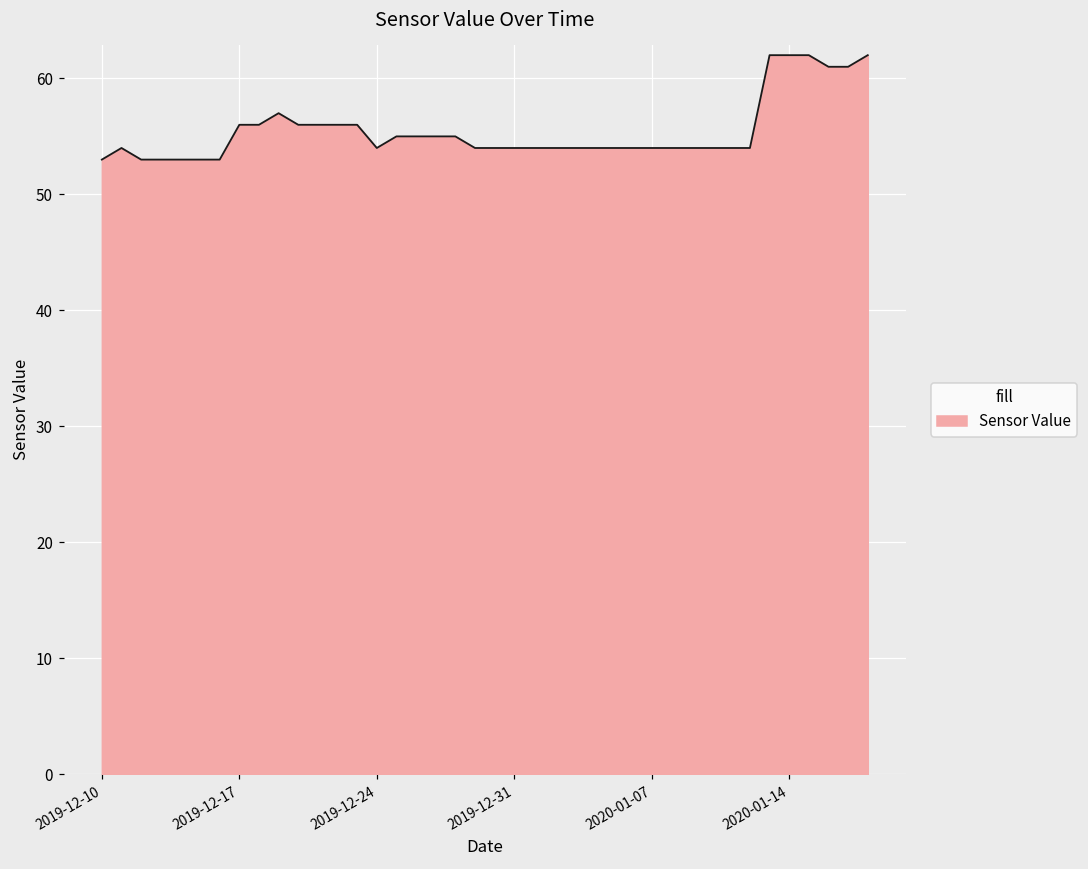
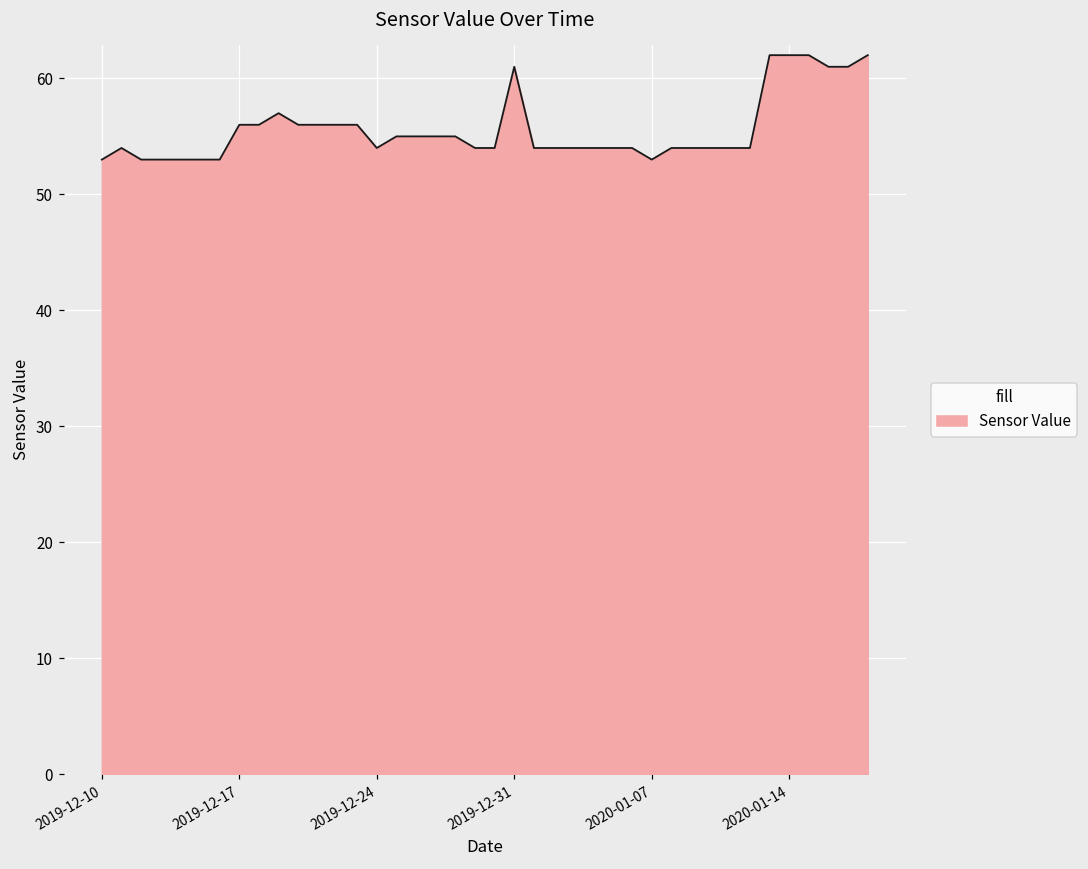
2019-12-31: 54 -> 61
2020-01-07: 54 -> 53
